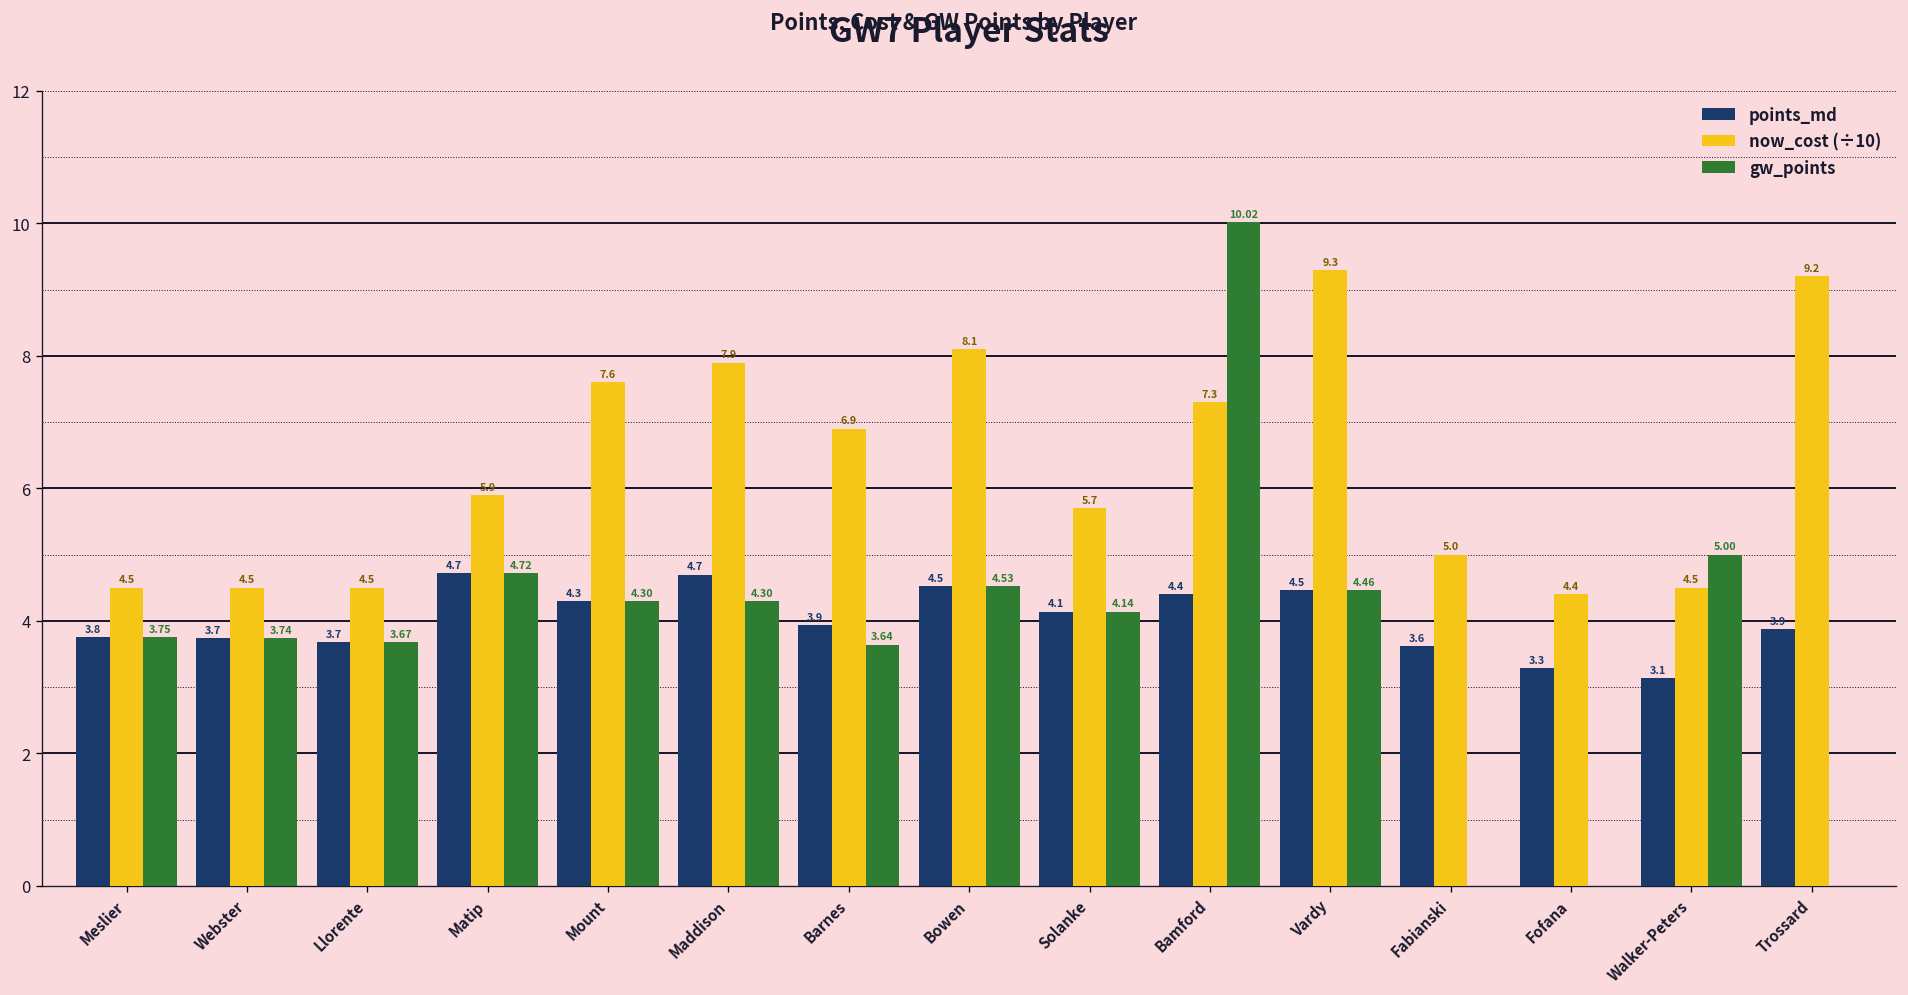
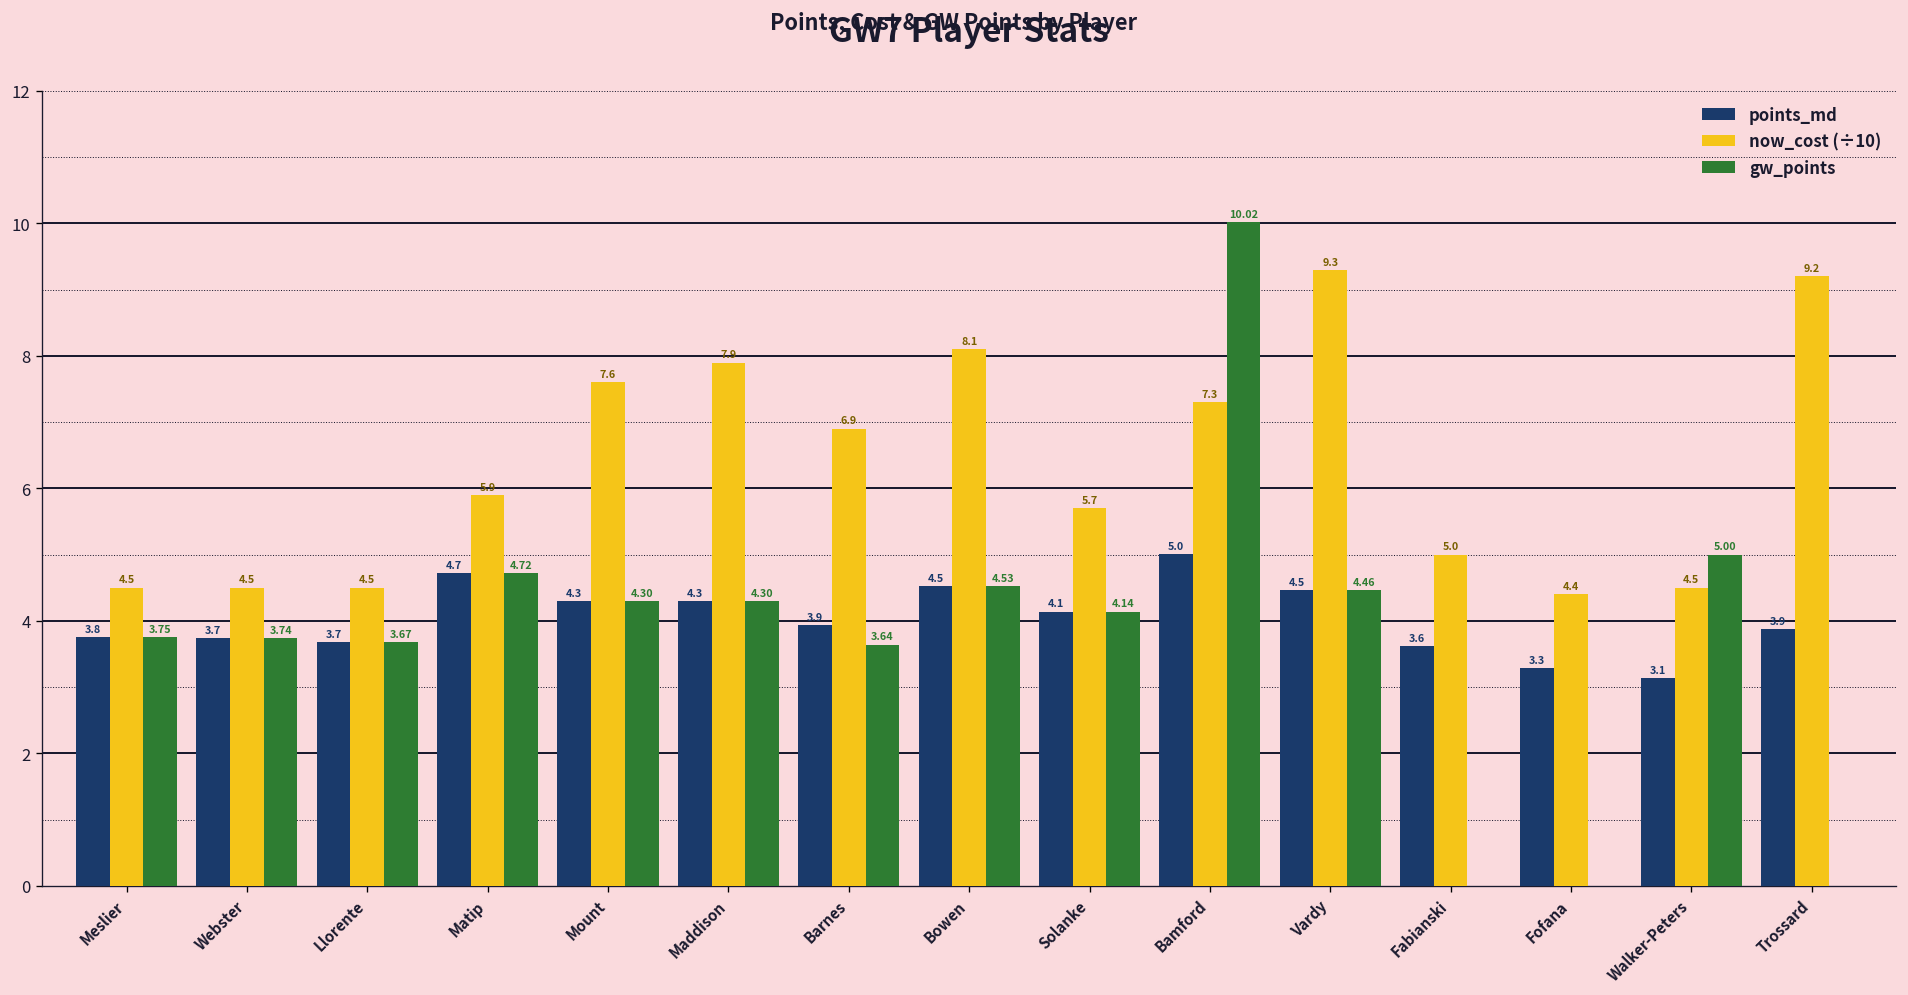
points_md, Maddison: 4.7 -> 4.3
points_md, Bamford: 4.4 -> 5.0
